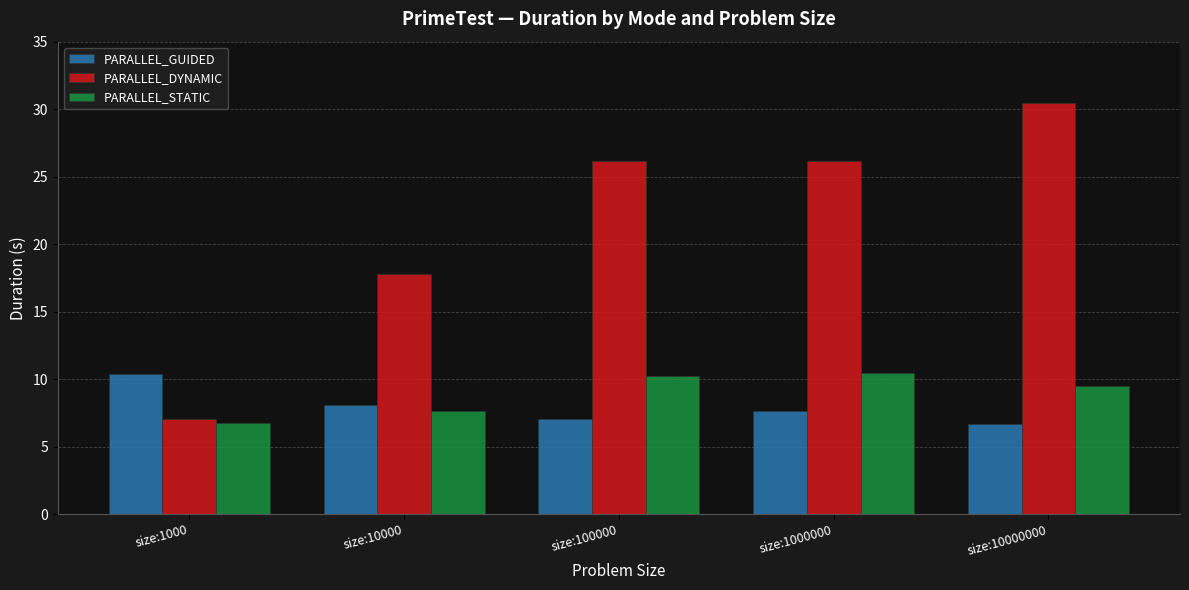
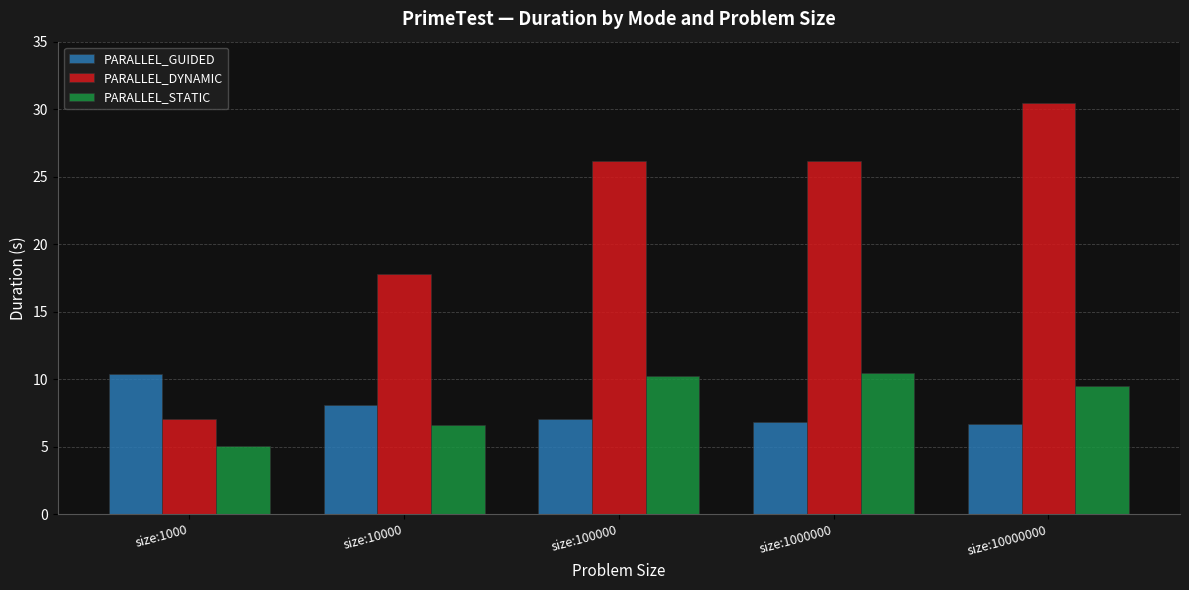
PARALLEL_STATIC, size:1000: 6.8 -> 5.1
PARALLEL_STATIC, size:10000: 7.7 -> 6.6
PARALLEL_GUIDED, size:1000000: 7.6 -> 6.8
